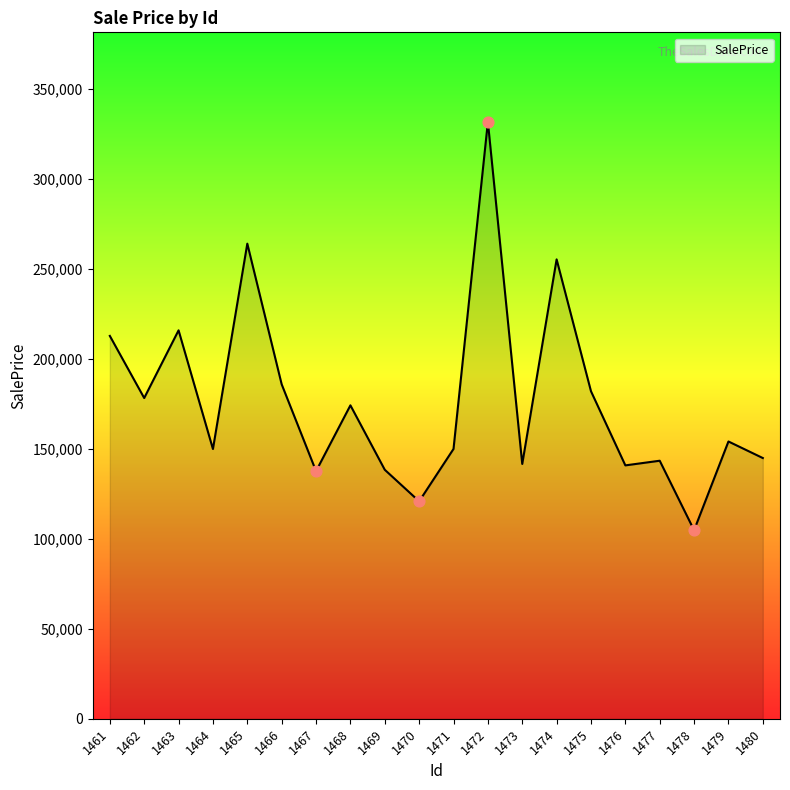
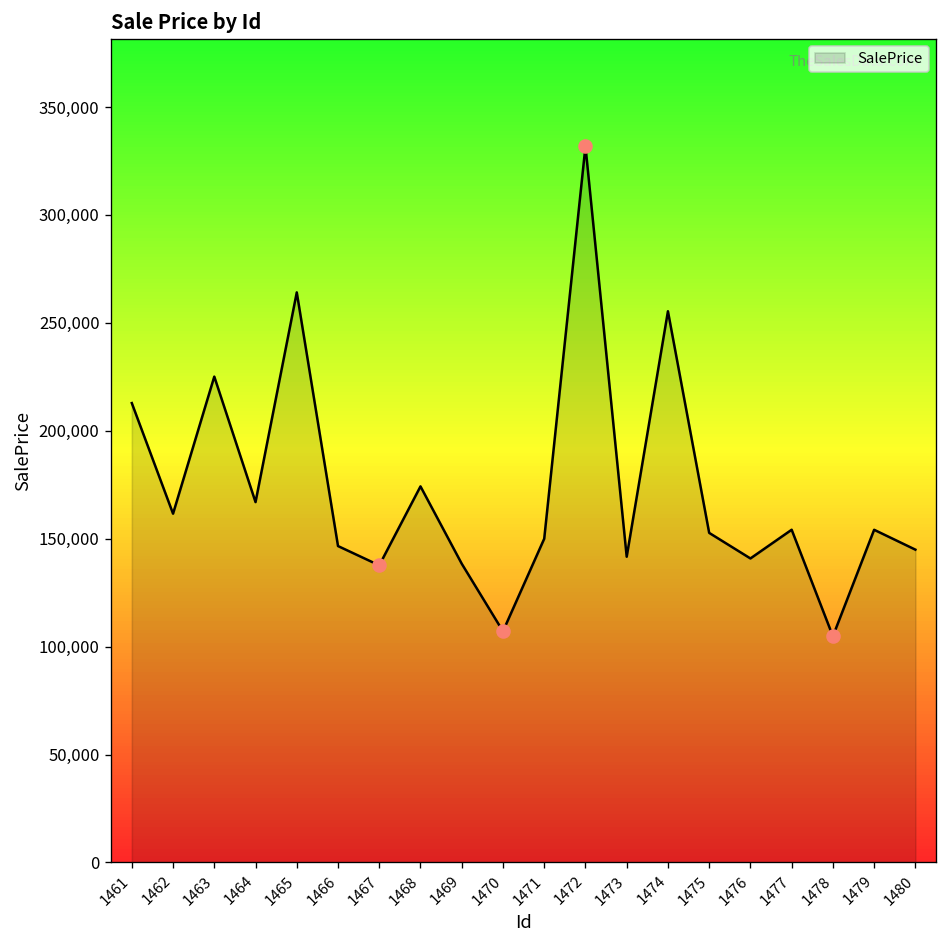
SalePrice, 1462: 178,000 -> 162,000
SalePrice, 1463: 216,000 -> 225,000
SalePrice, 1464: 150,000 -> 167,000
SalePrice, 1466: 186,000 -> 147,000
SalePrice, 1470: 121,000 -> 107,000
SalePrice, 1475: 182,000 -> 153,000
SalePrice, 1477: 143,000 -> 154,000
